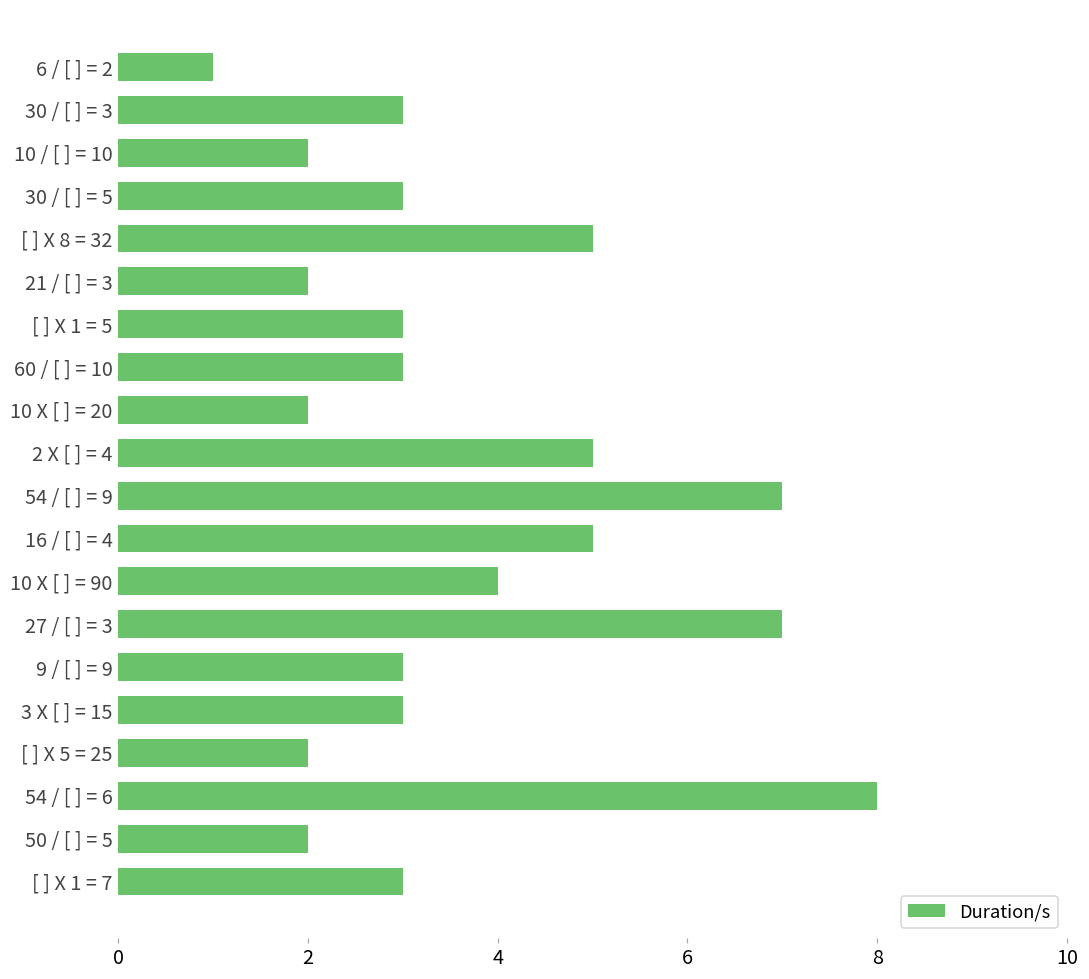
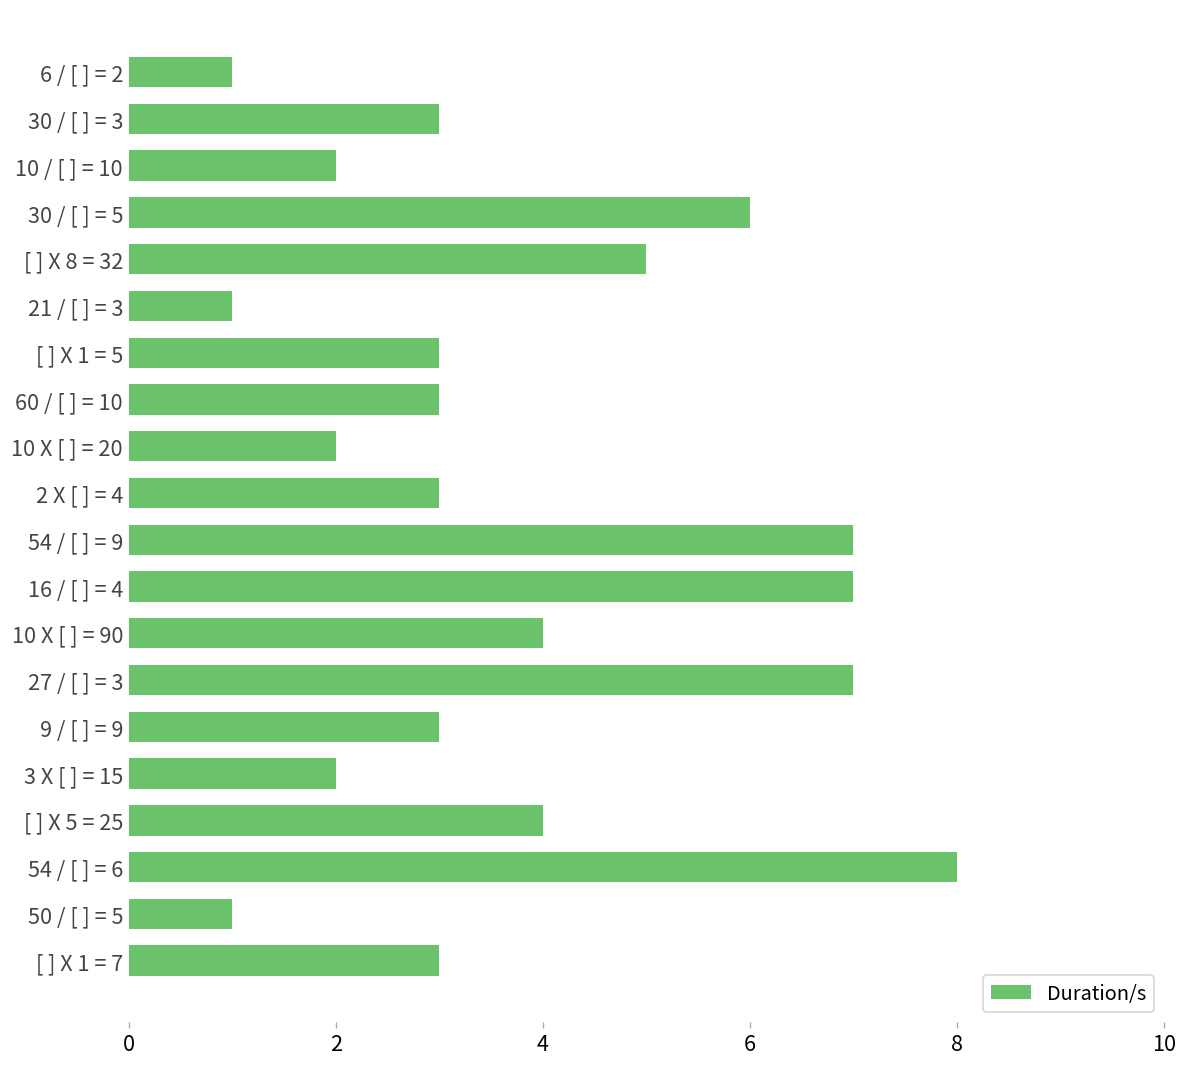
30 / [ ] = 5: 3 -> 6
21 / [ ] = 3: 2 -> 1
2 X [ ] = 4: 5 -> 3
16 / [ ] = 4: 5 -> 7
3 X [ ] = 15: 3 -> 2
[ ] X 5 = 25: 2 -> 4
50 / [ ] = 5: 2 -> 1
